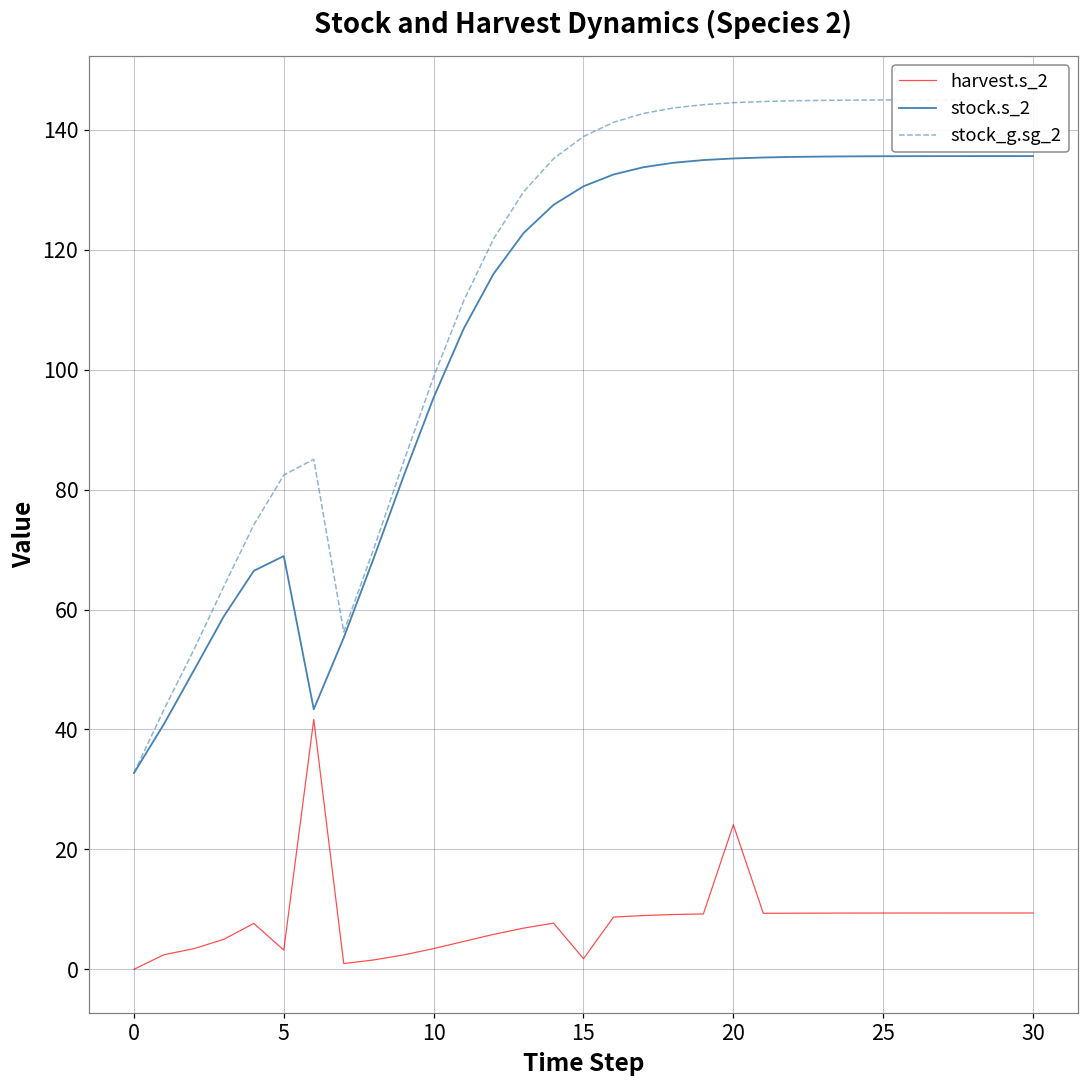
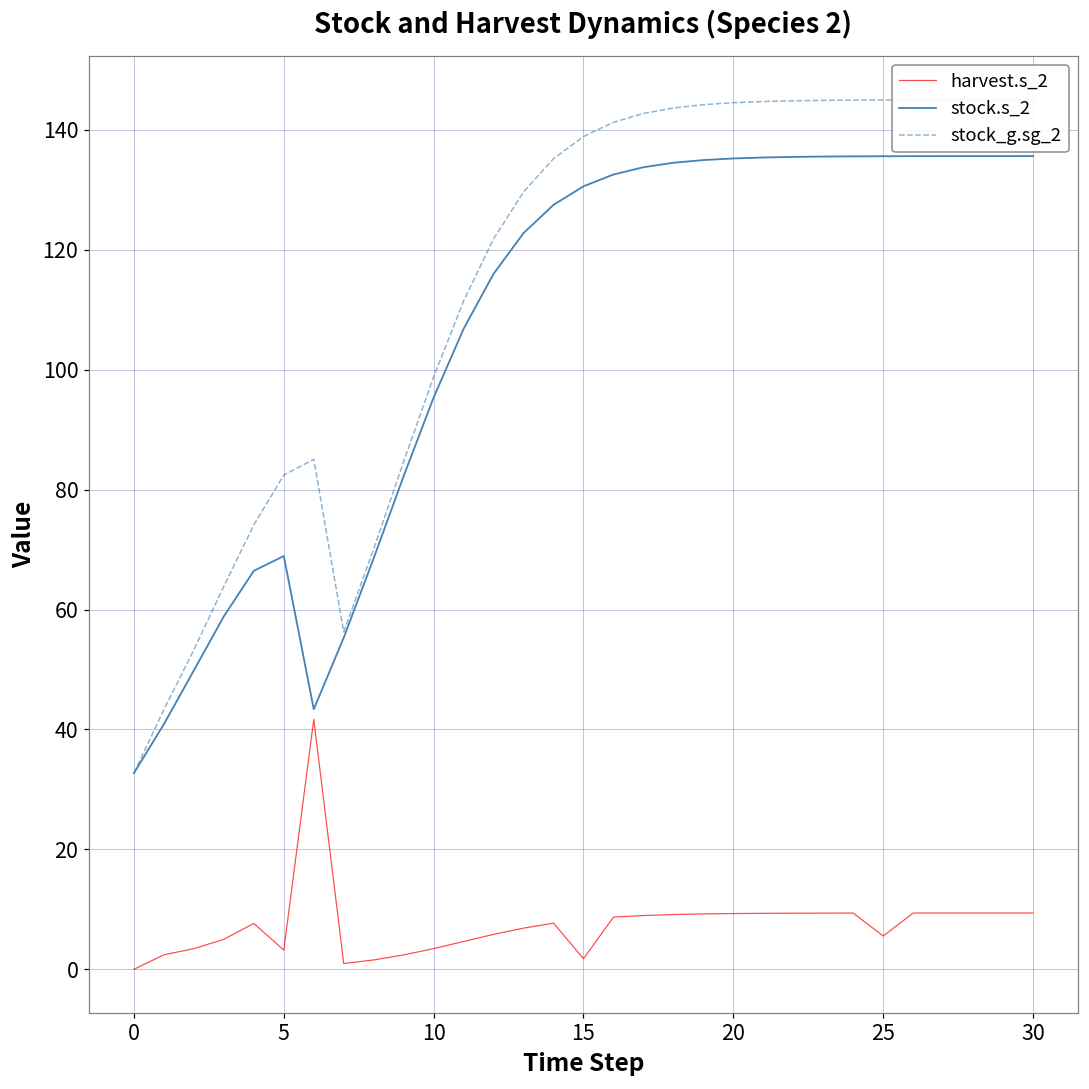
harvest.s_2, 20: 24 -> 9
harvest.s_2, 25: 9 -> 6
